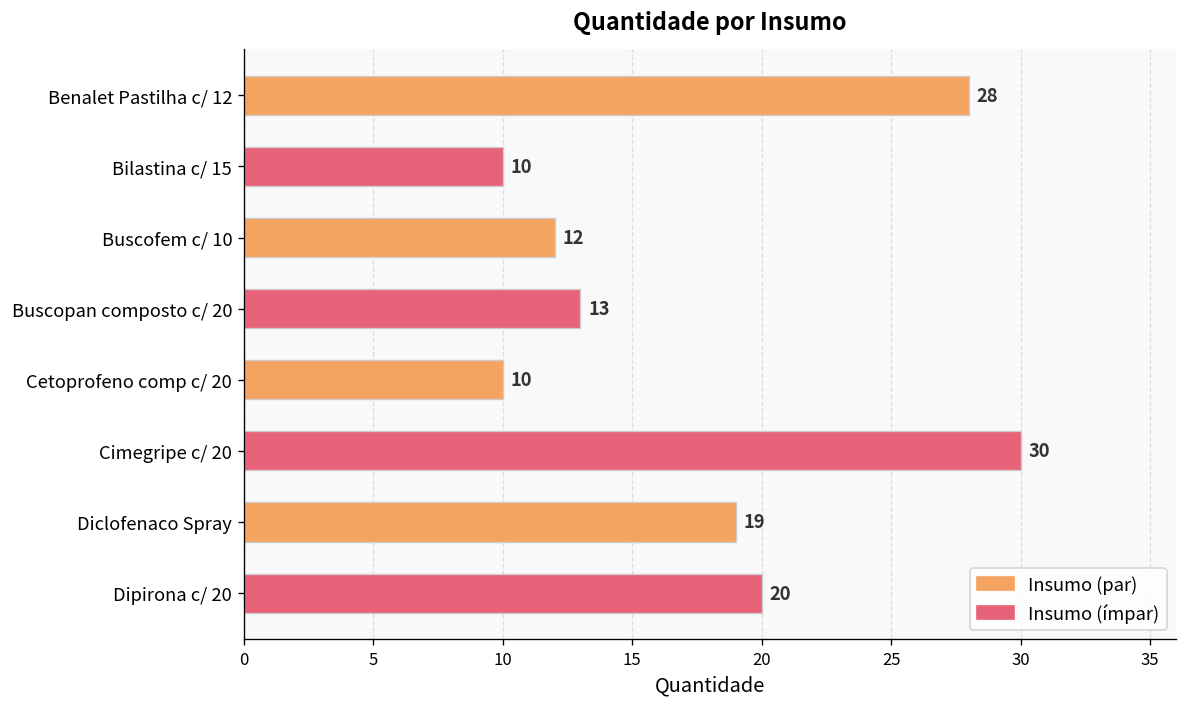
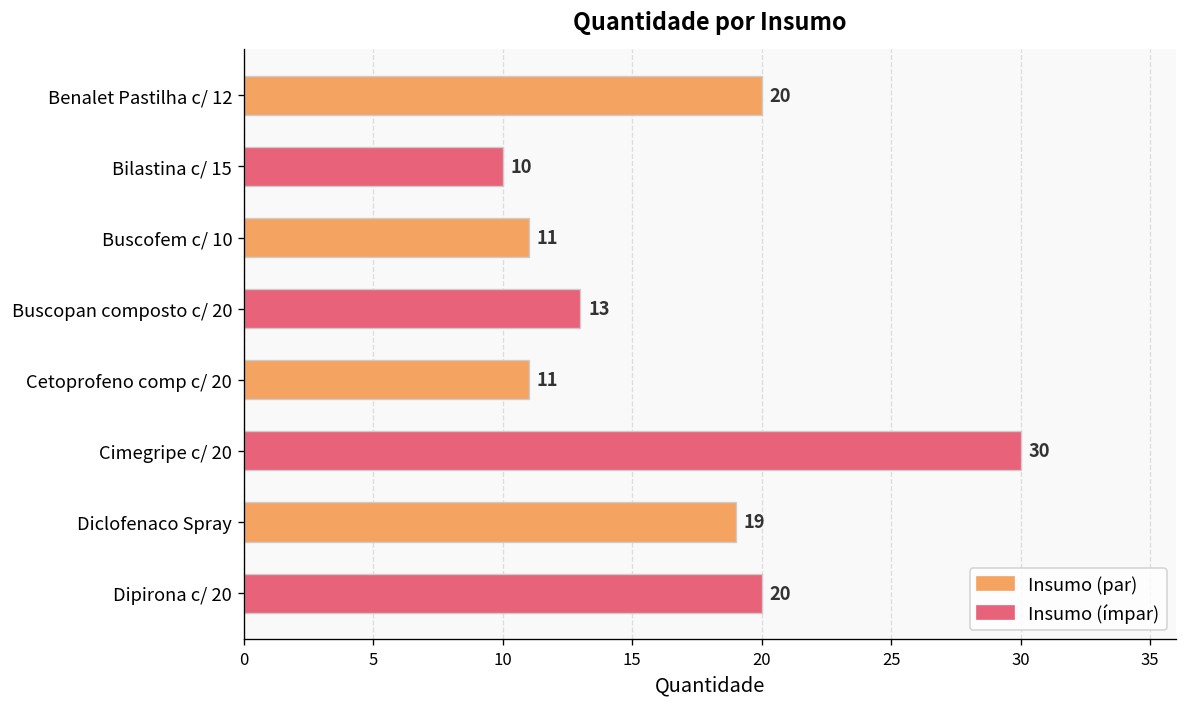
Benalet Pastilha c/ 12: 28 -> 20
Buscofem c/ 10: 12 -> 11
Cetoprofeno comp c/ 20: 10 -> 11
